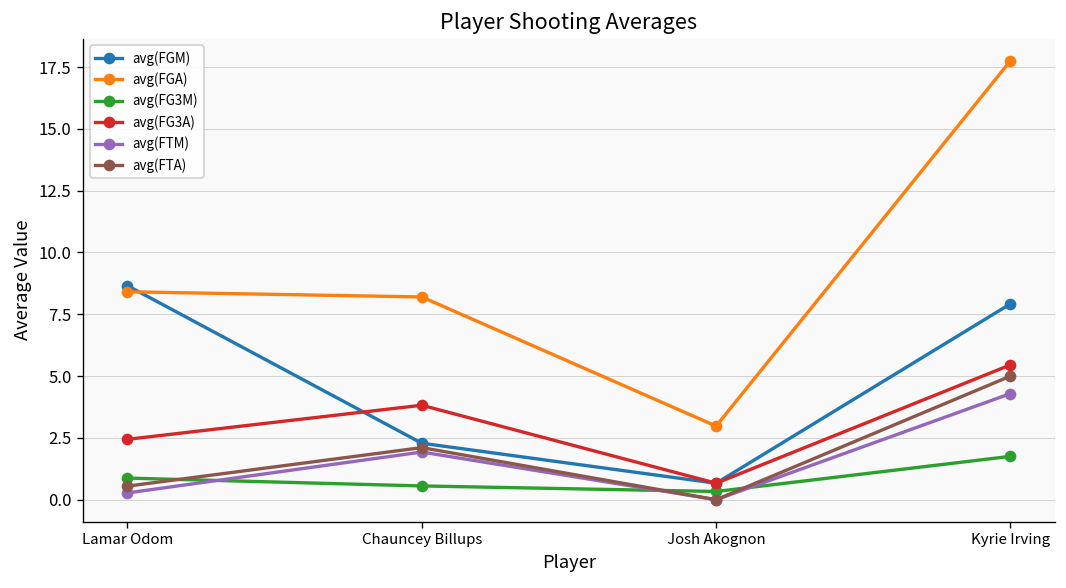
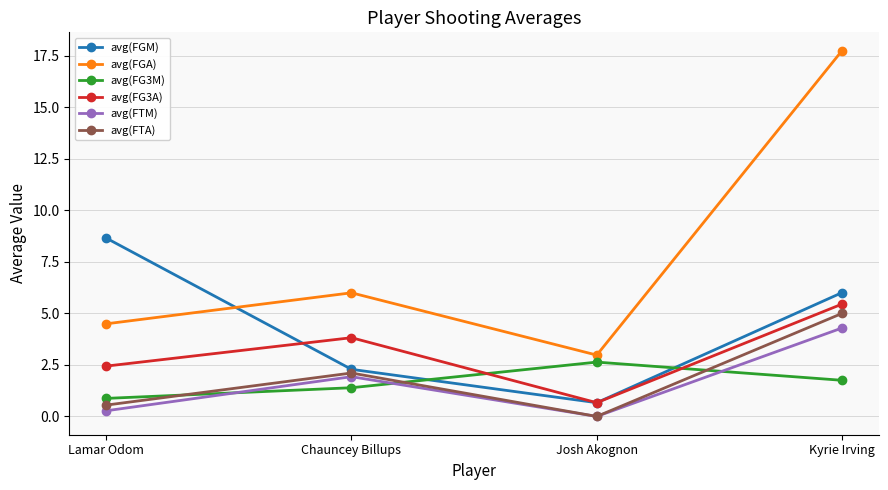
avg(FGA), Lamar Odom: 8.4 -> 4.5
avg(FGA), Chauncey Billups: 8.2 -> 6.0
avg(FG3M), Chauncey Billups: 0.6 -> 1.4
avg(FG3M), Josh Akognon: 0.3 -> 2.6
avg(FGM), Kyrie Irving: 7.9 -> 6.0
